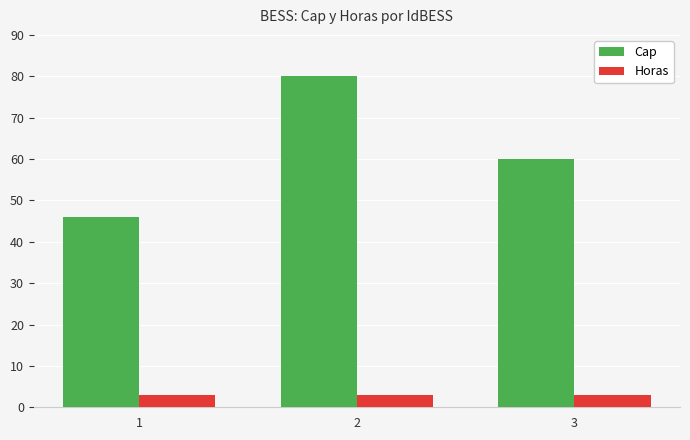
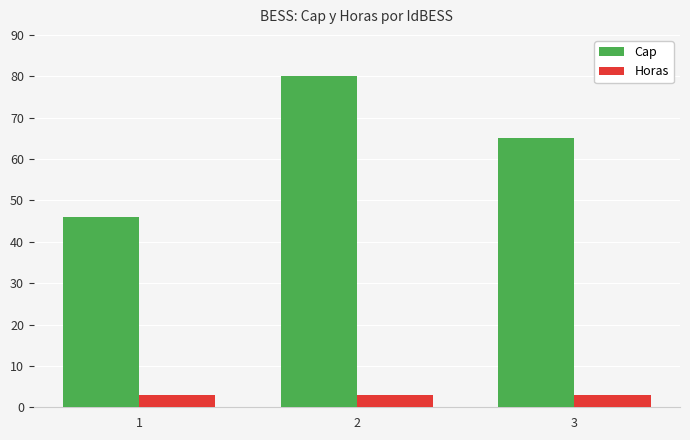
Cap, 3: 60 -> 65
